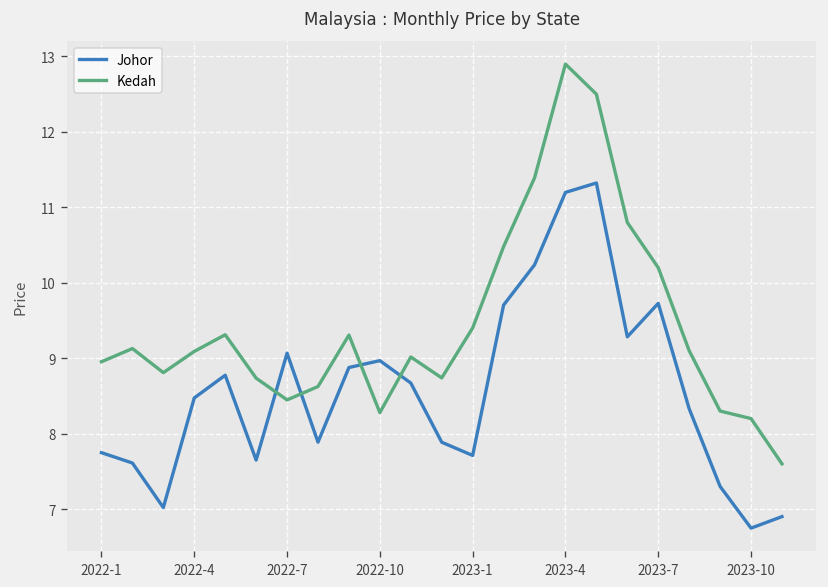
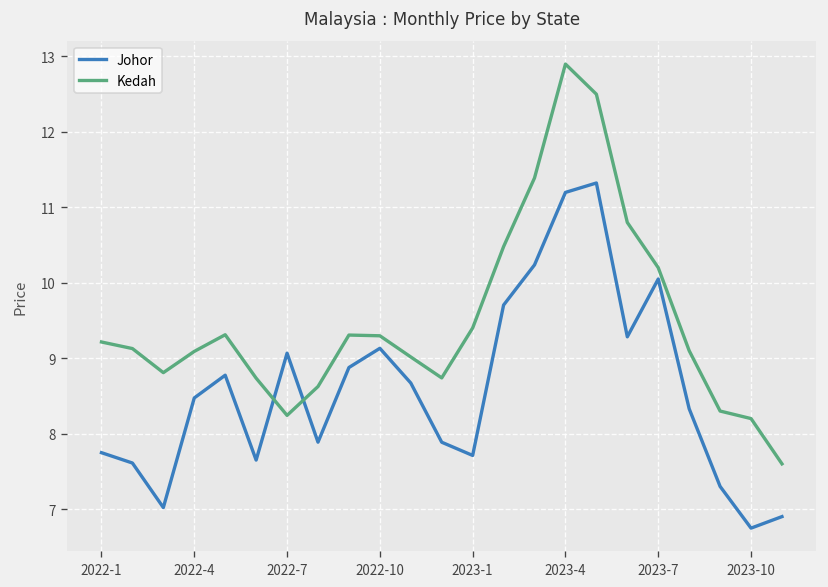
Kedah, 2022-1: 9.0 -> 9.2
Kedah, 2022-7: 8.4 -> 8.2
Johor, 2022-10: 9.0 -> 9.1
Kedah, 2022-10: 8.3 -> 9.3
Johor, 2023-7: 9.7 -> 10.0
